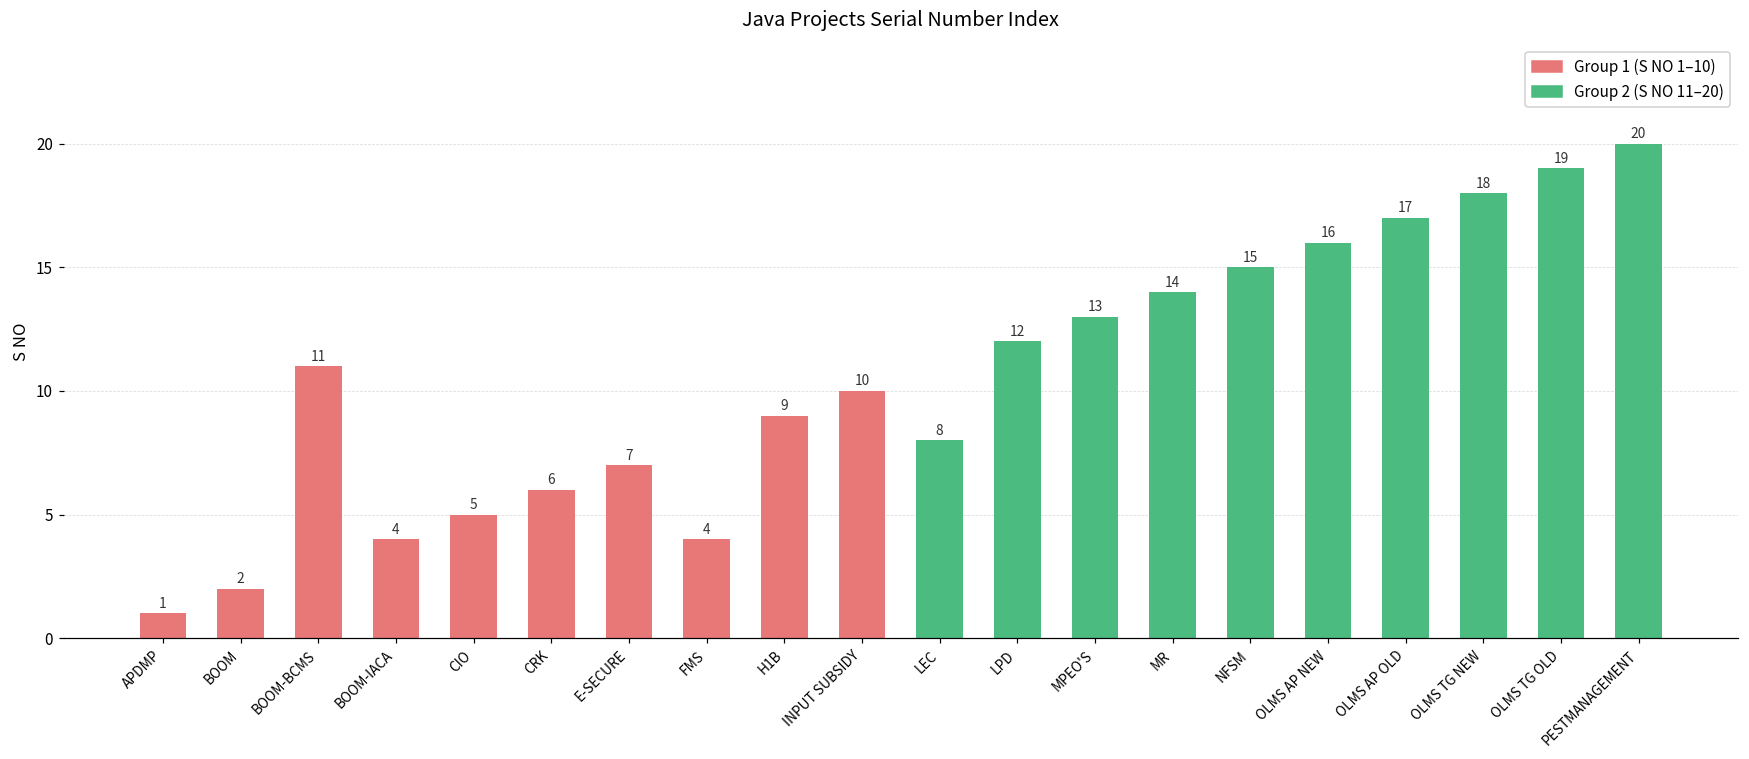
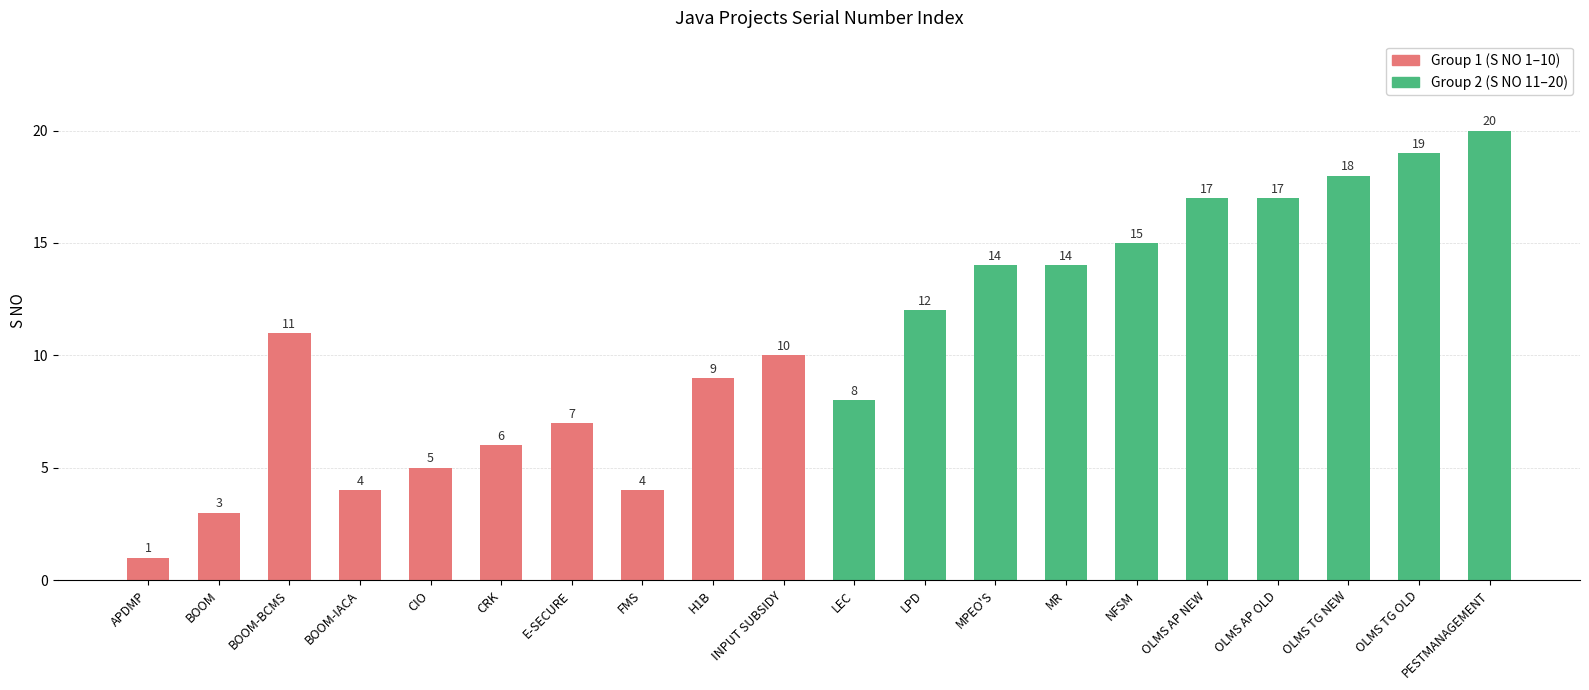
BOOM: 2 -> 3
MPEO'S: 13 -> 14
OLMS AP NEW: 16 -> 17
